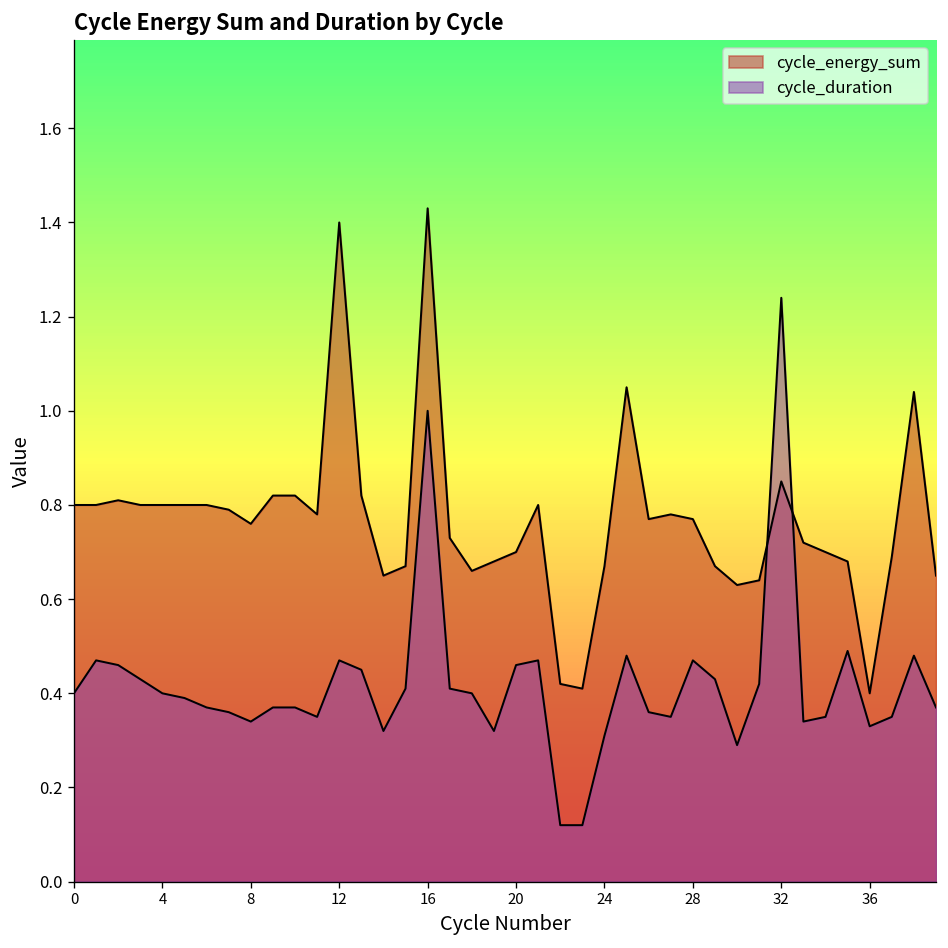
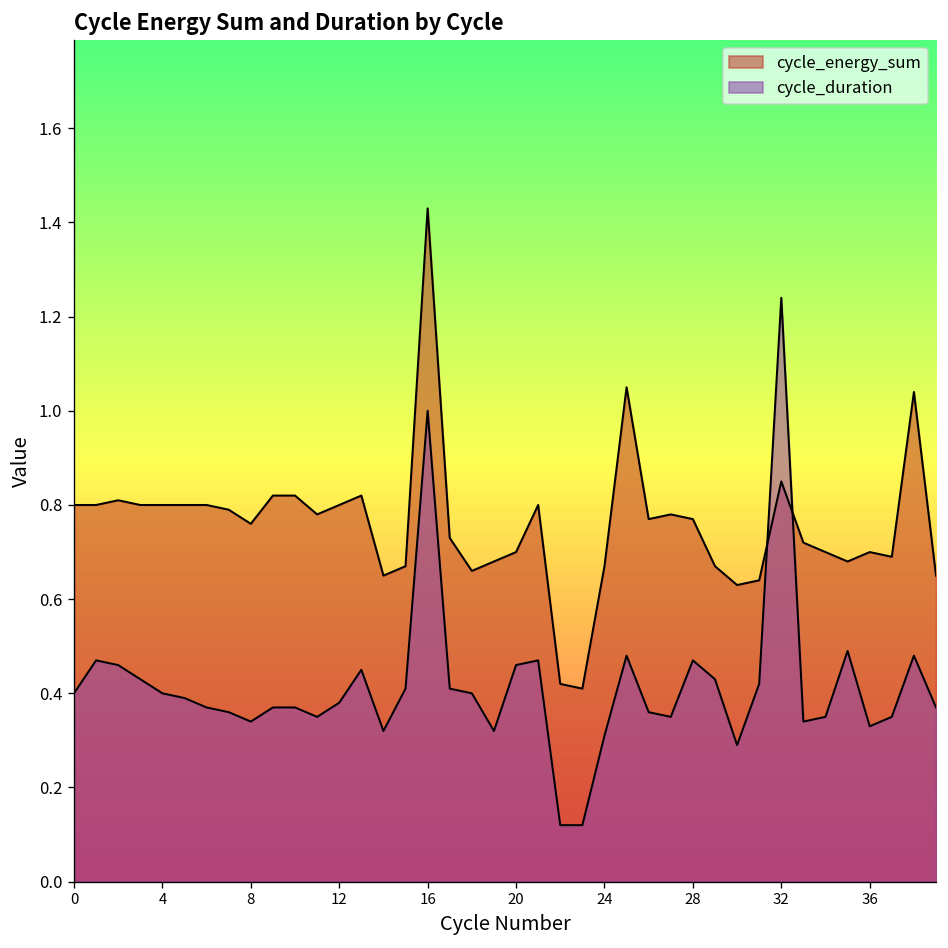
cycle_energy_sum, 12: 1.4 -> 0.8
cycle_duration, 12: 0.47 -> 0.38
cycle_energy_sum, 36: 0.4 -> 0.7
